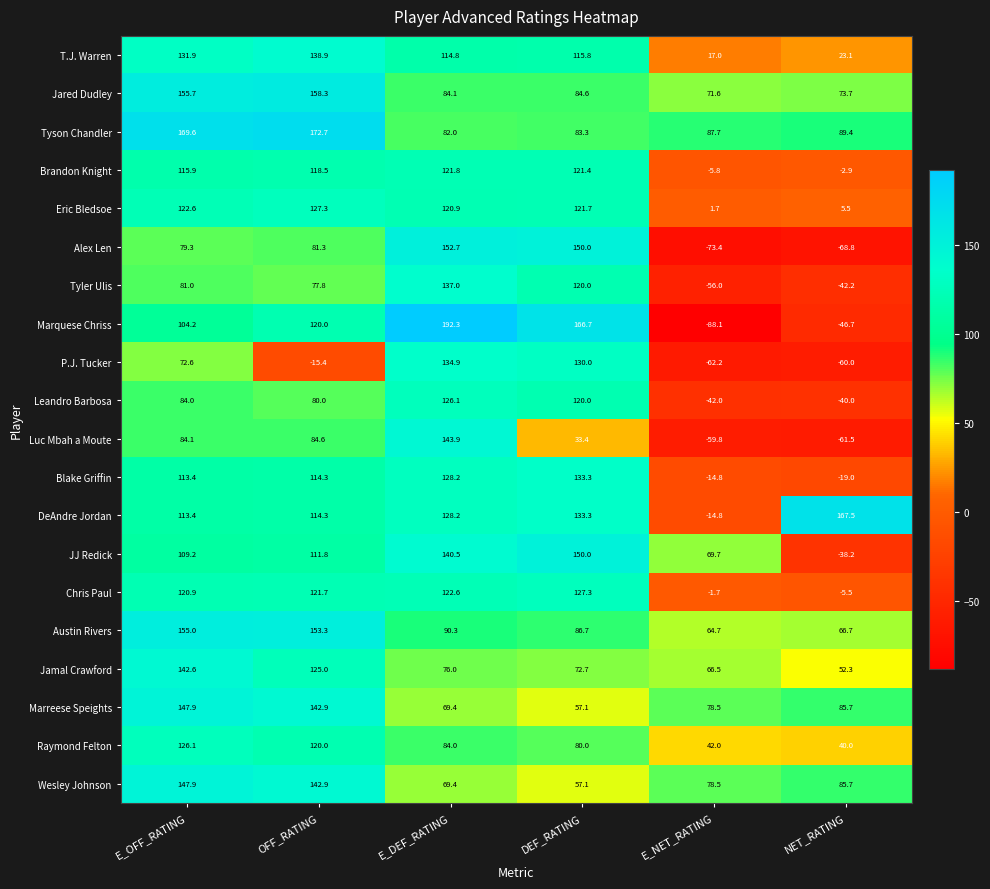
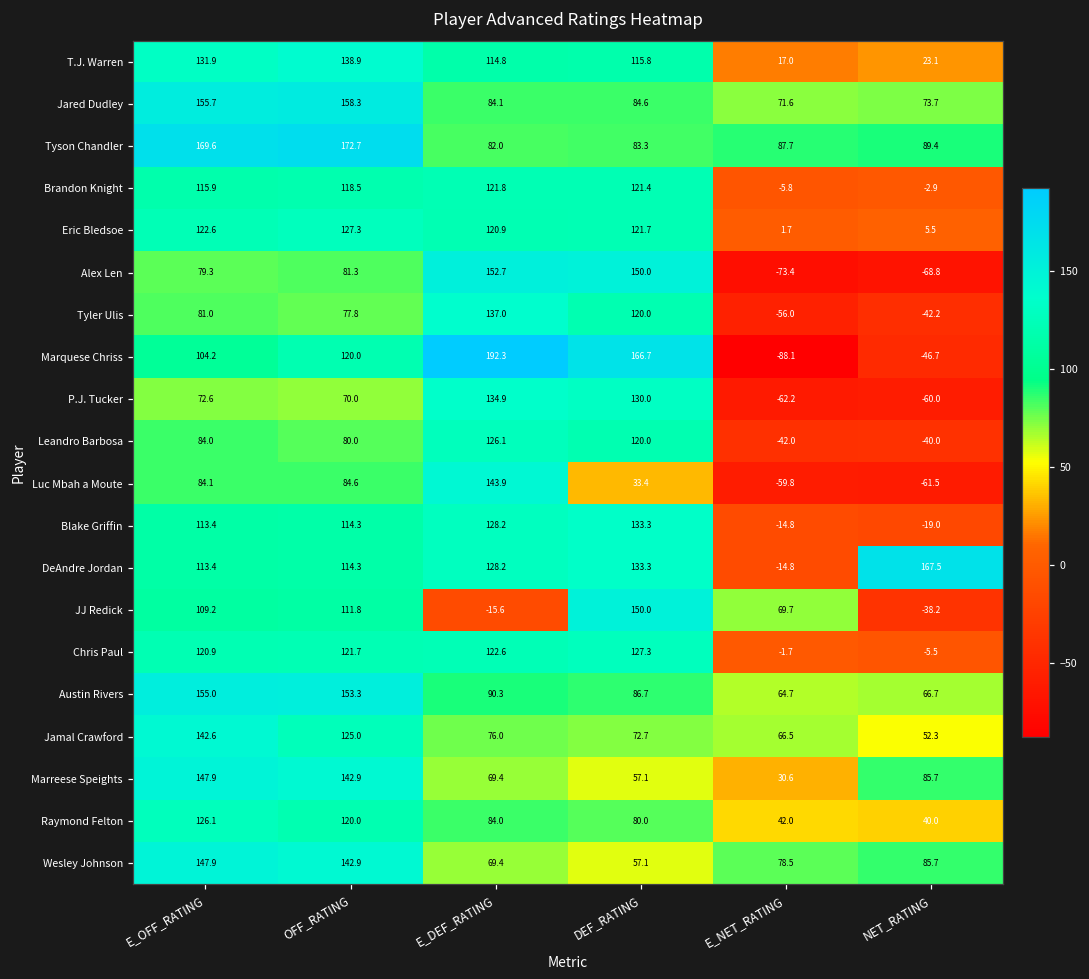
P.J. Tucker, OFF_RATING: -15.4 -> 70.0
JJ Redick, E_DEF_RATING: 140.5 -> -15.6
Marreese Speights, E_NET_RATING: 78.5 -> 30.6
